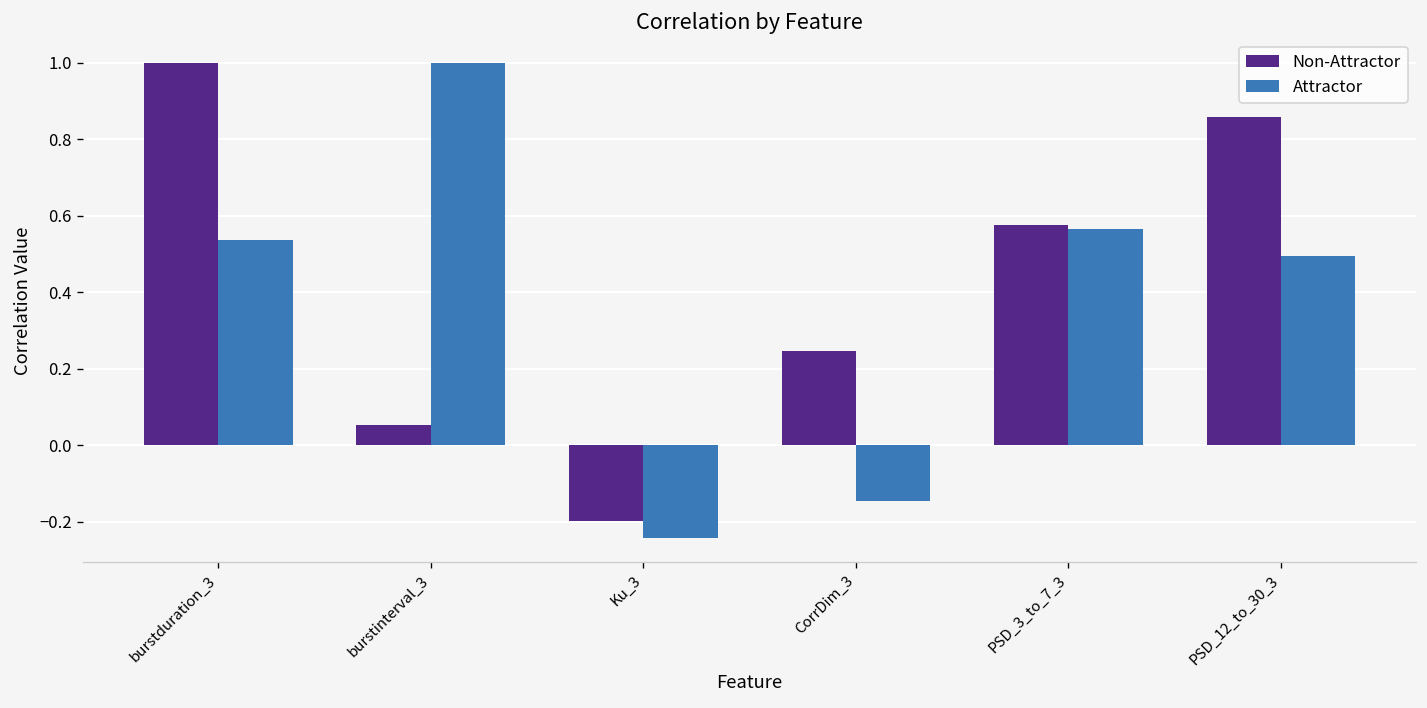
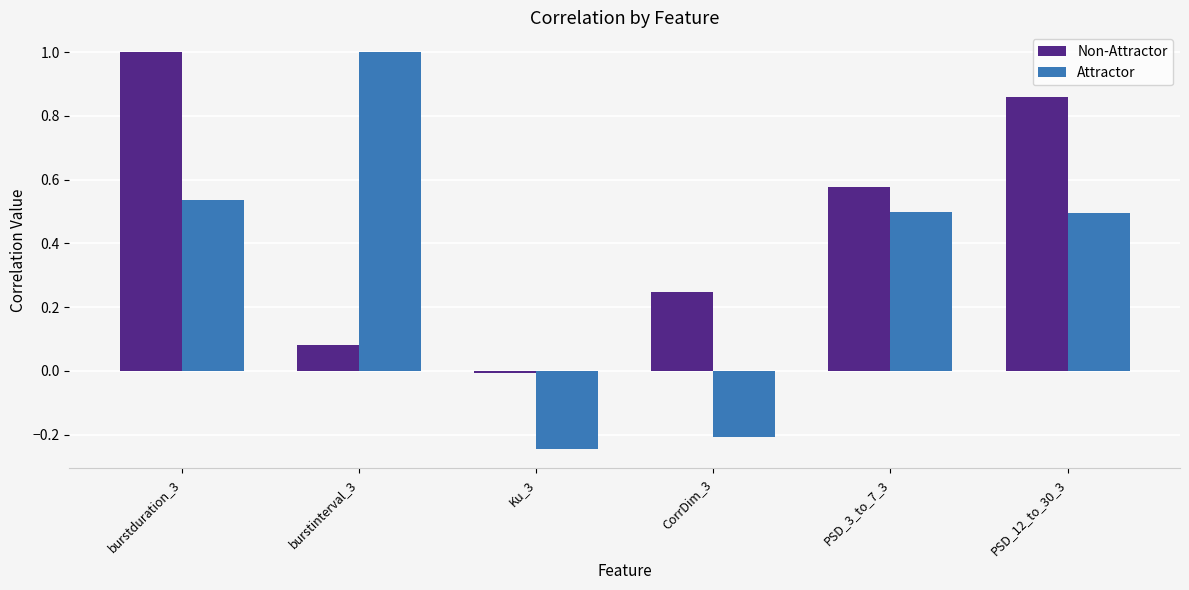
Non-Attractor, burstinterval_3: 0.05 -> 0.08
Non-Attractor, Ku_3: -0.20 -> 0.00
Attractor, CorrDim_3: -0.15 -> -0.21
Attractor, PSD_3_to_7_3: 0.56 -> 0.50
